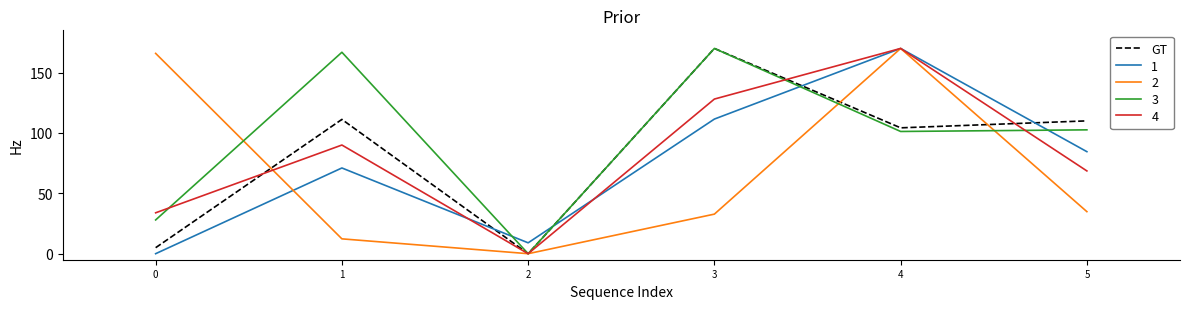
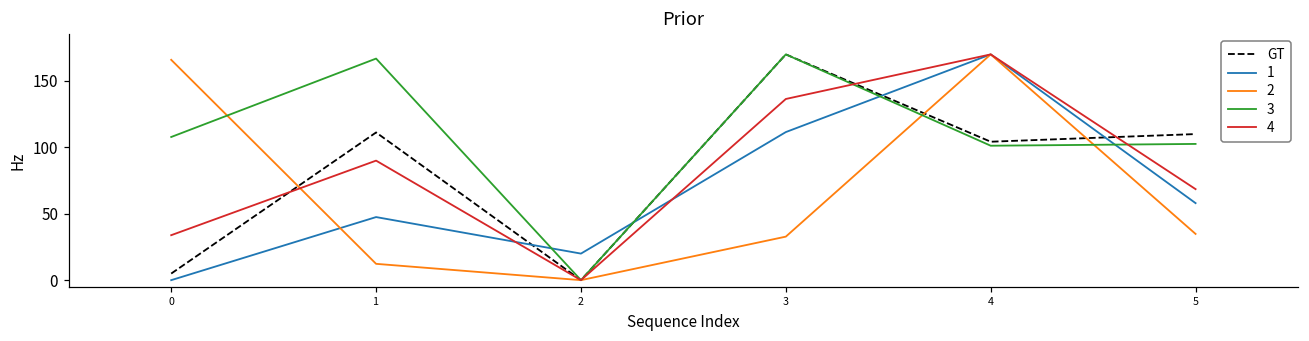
3, 0: 28 -> 108
1, 1: 71 -> 48
1, 2: 9 -> 20
4, 3: 128 -> 136
1, 5: 85 -> 58
